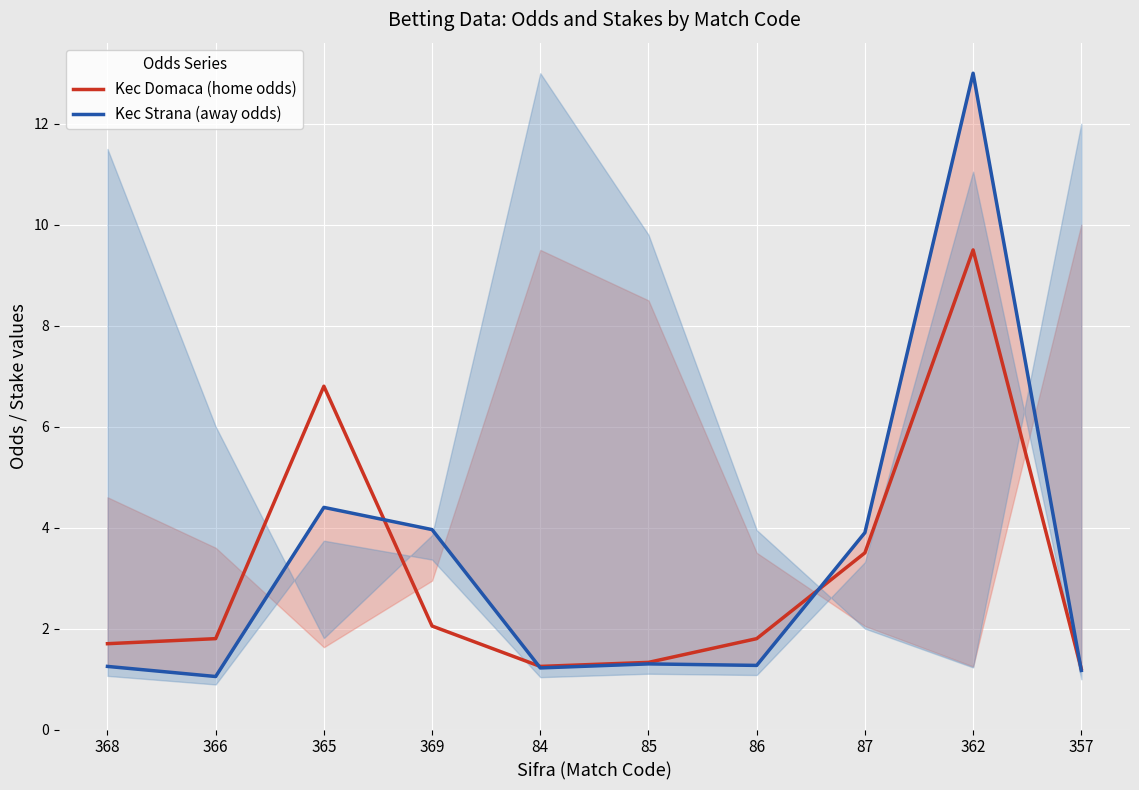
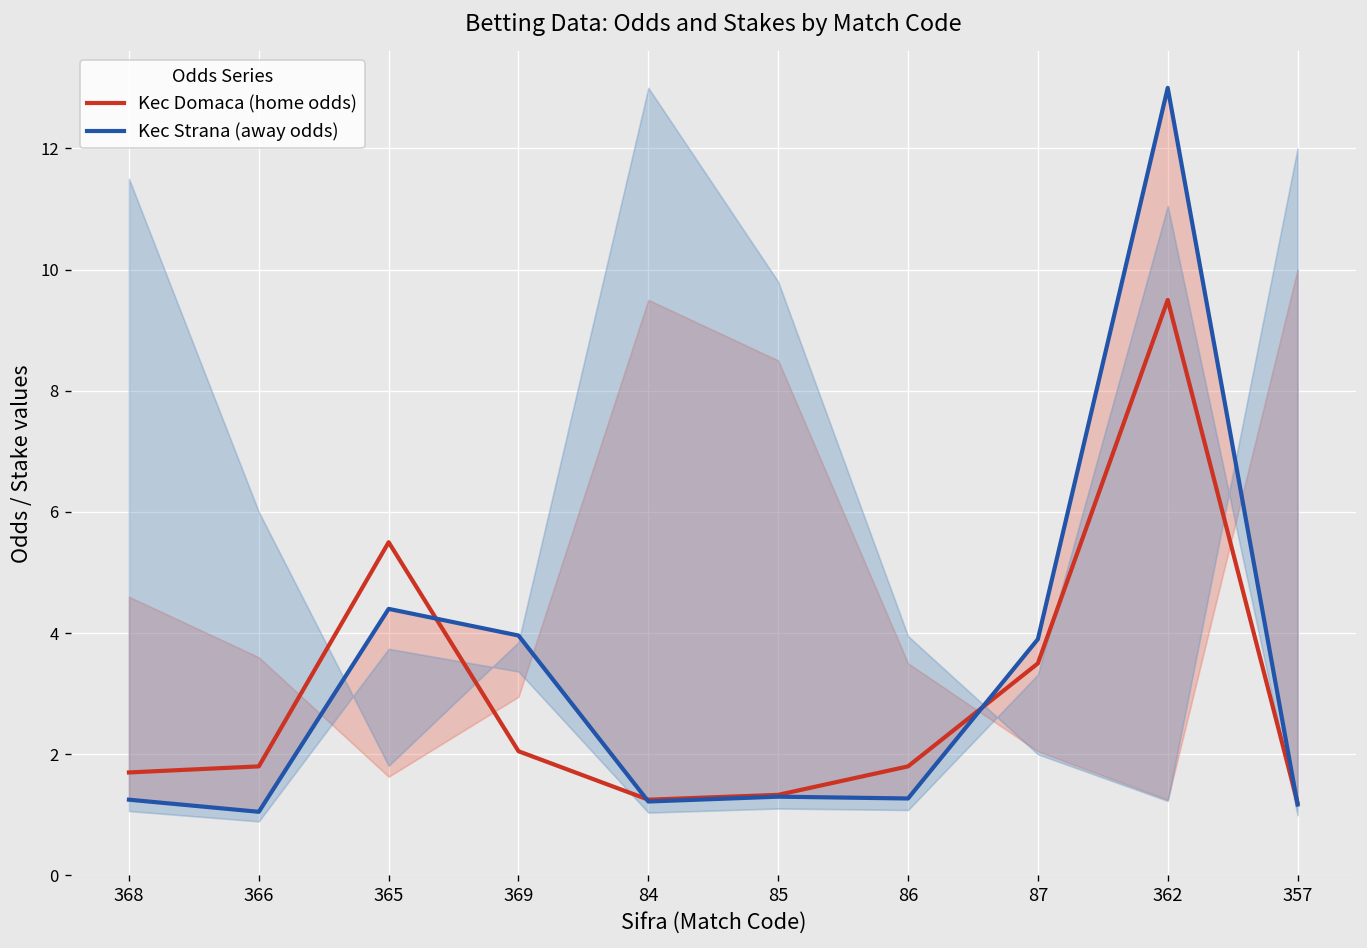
Kec Domaca (home odds), 365: 6.8 -> 5.5
